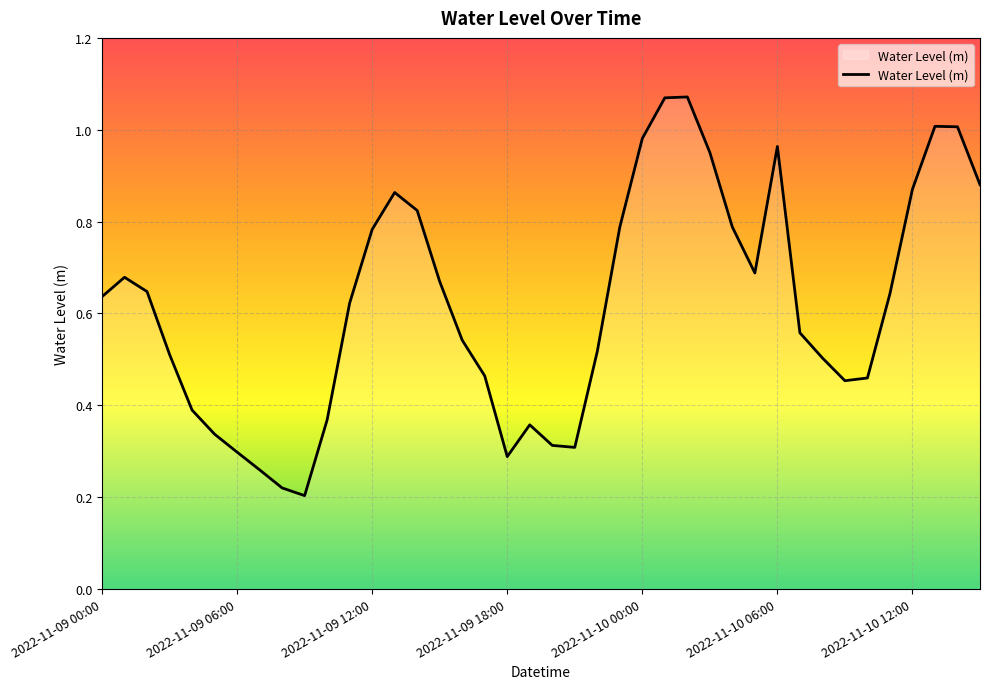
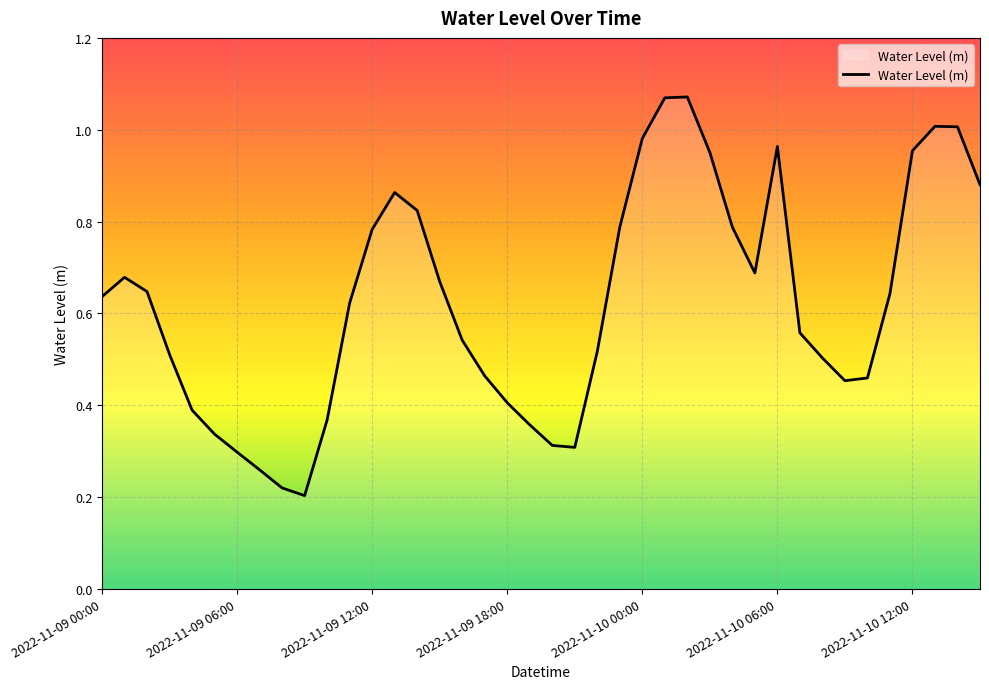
2022-11-09 18:00: 0.29 -> 0.41
2022-11-10 12:00: 0.87 -> 0.95
